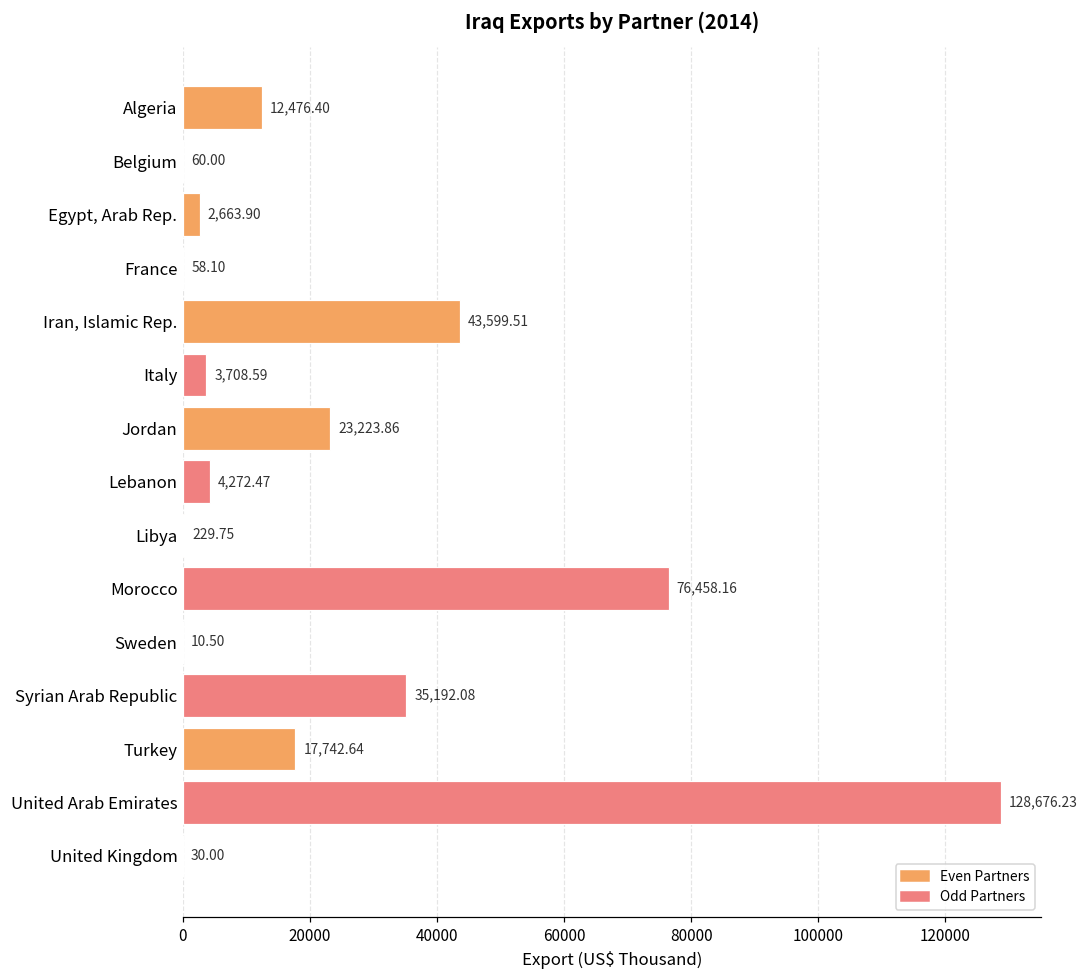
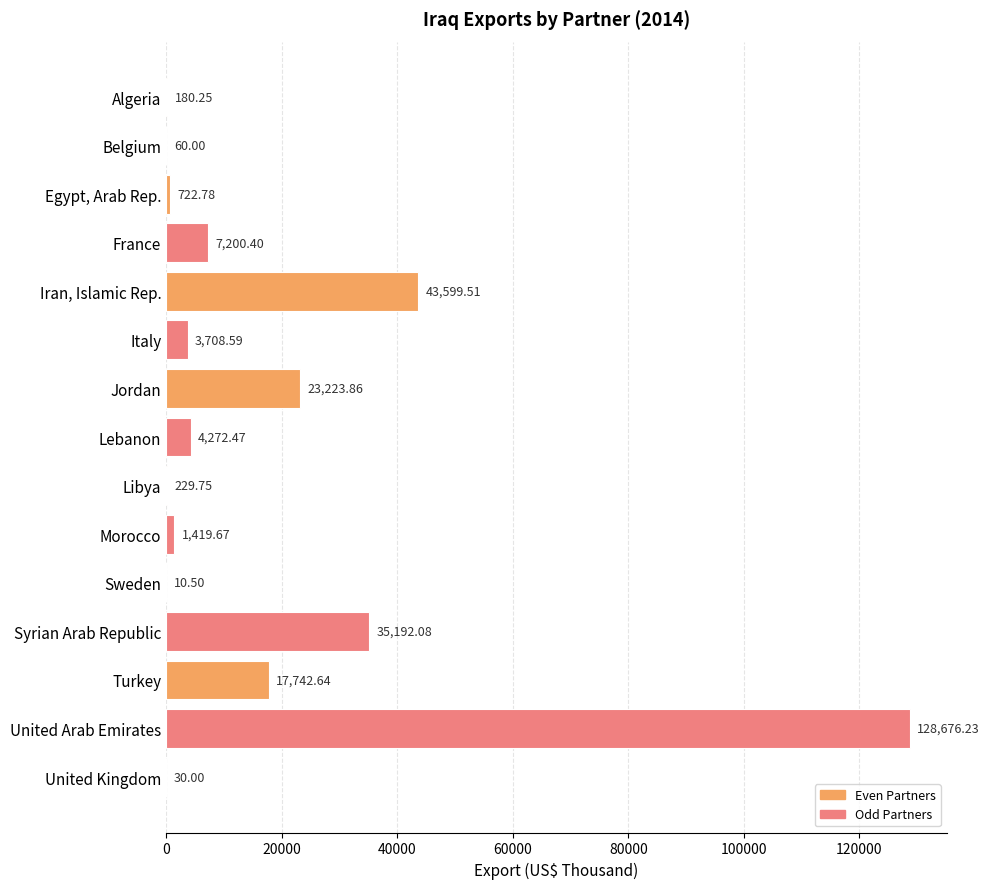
Algeria: 12,476.40 -> 180.25
Egypt, Arab Rep.: 2,663.90 -> 722.78
France: 58.10 -> 7,200.40
Morocco: 76,458.16 -> 1,419.67
